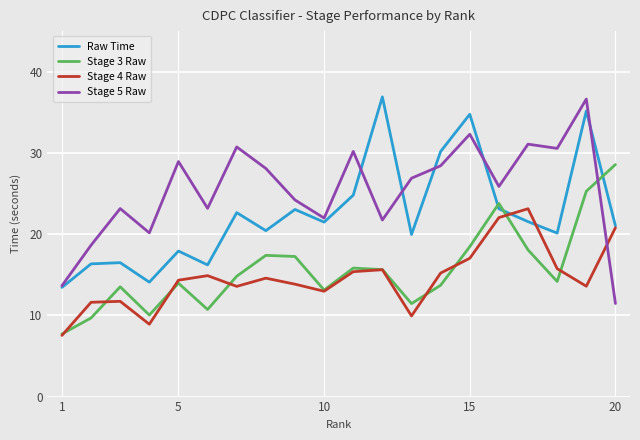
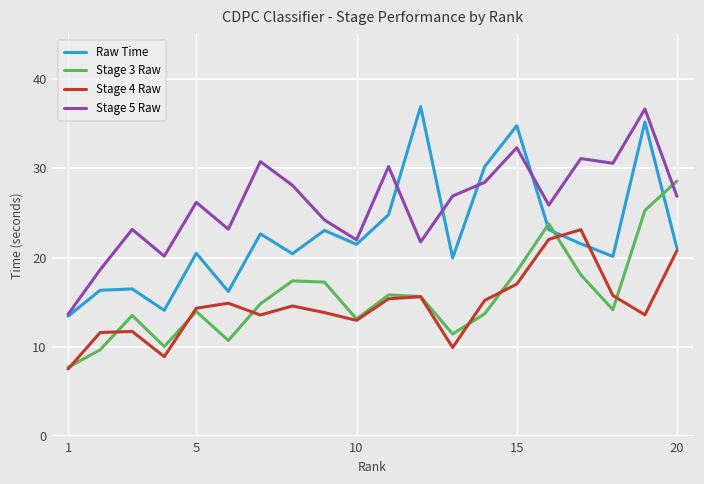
Raw Time, 5: 18 -> 20
Stage 5 Raw, 5: 29 -> 26
Stage 5 Raw, 20: 11 -> 27
